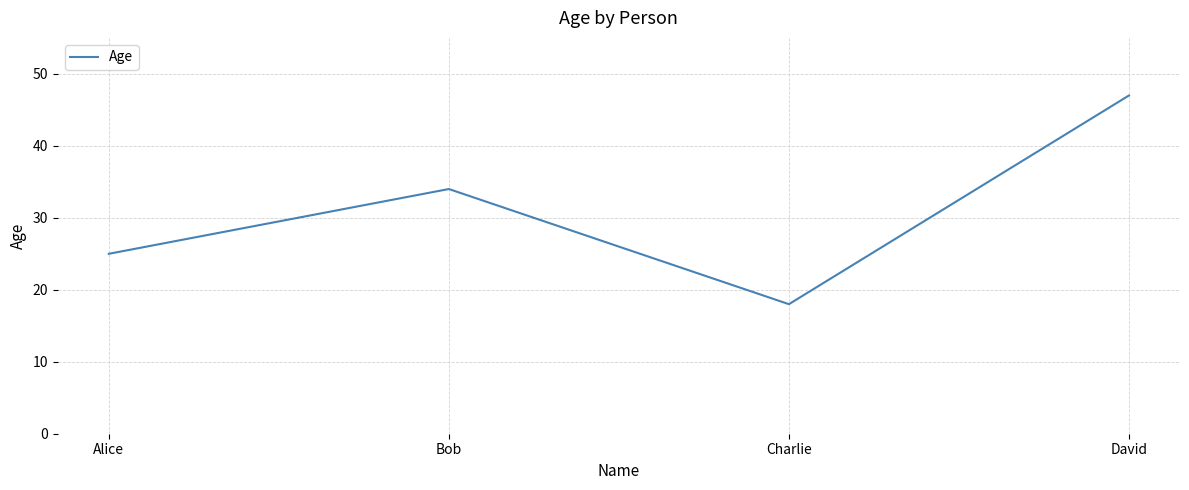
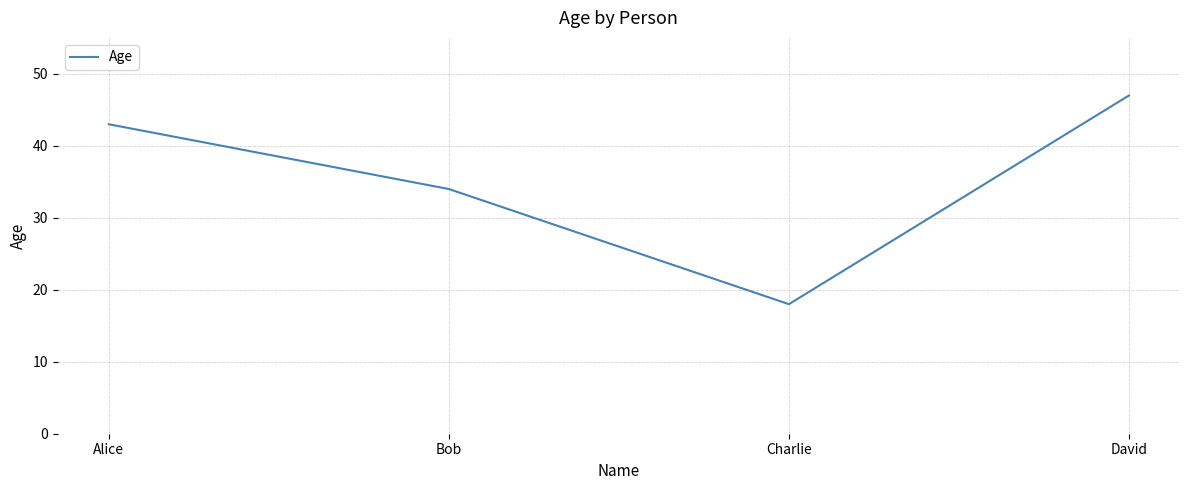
Alice: 25 -> 43
